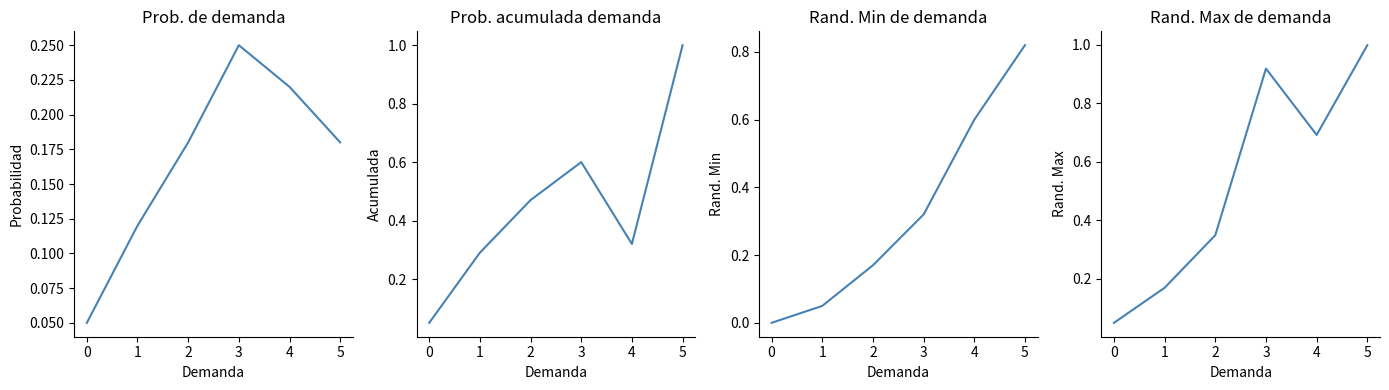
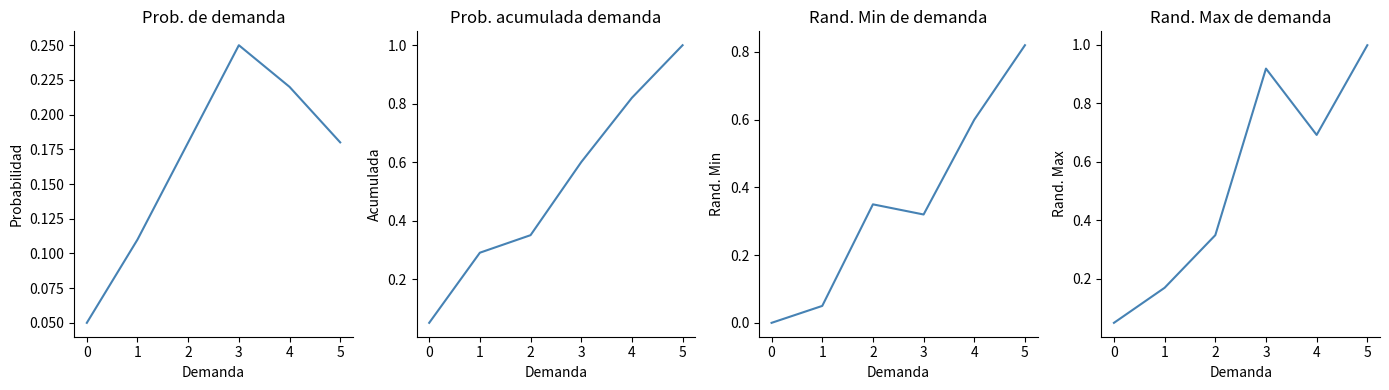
Prob. de demanda, 1: 0.12 -> 0.11
Prob. acumulada demanda, 2: 0.47 -> 0.35
Prob. acumulada demanda, 4: 0.32 -> 0.82
Rand. Min de demanda, 2: 0.17 -> 0.35
